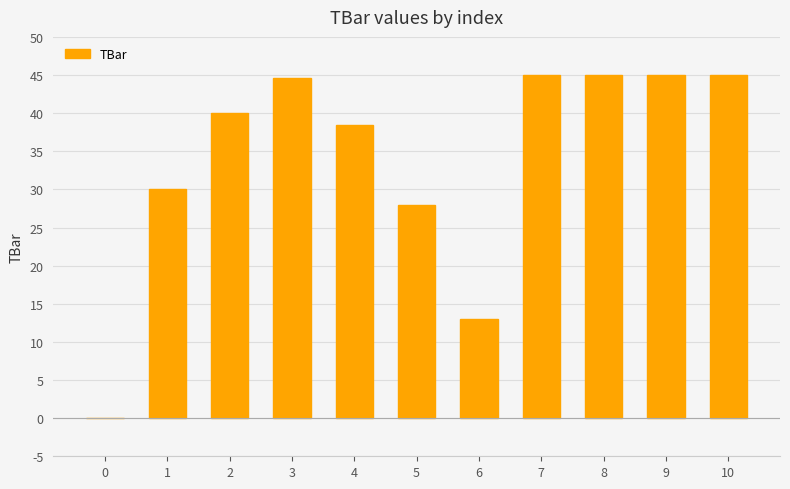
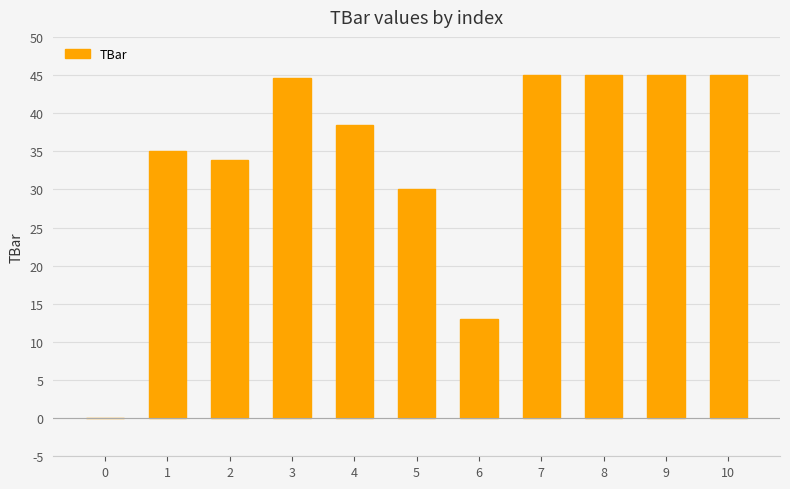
1: 30 -> 35
2: 40 -> 34
5: 28 -> 30
